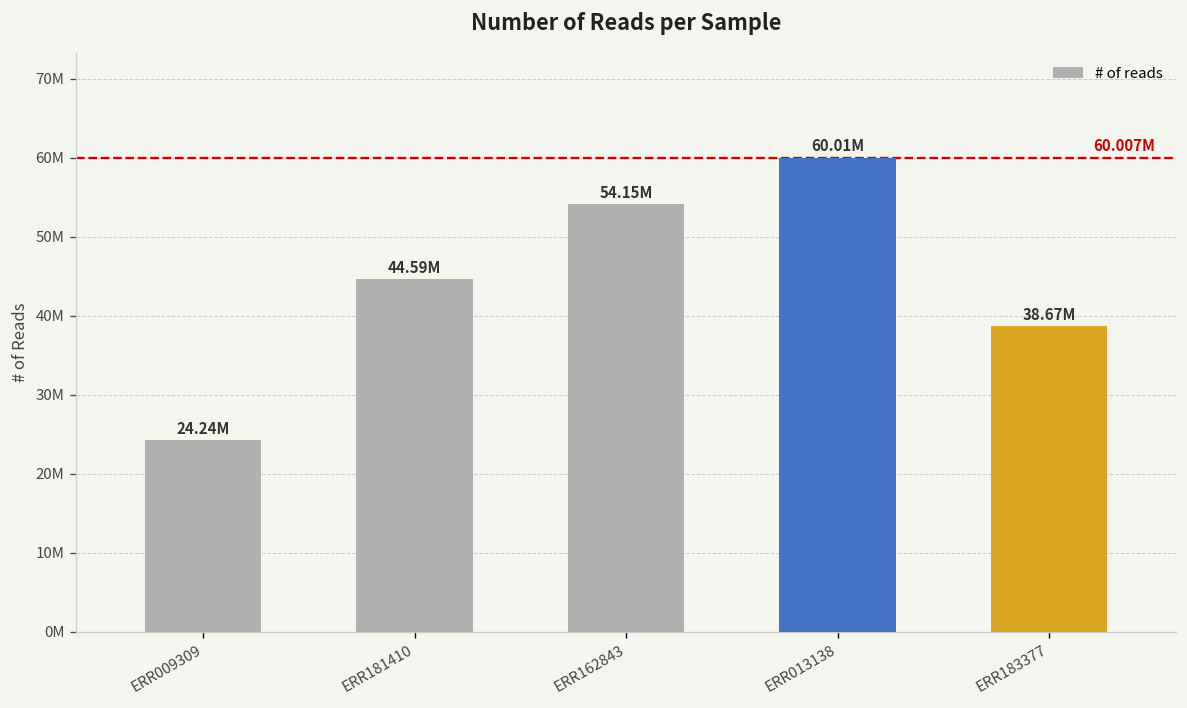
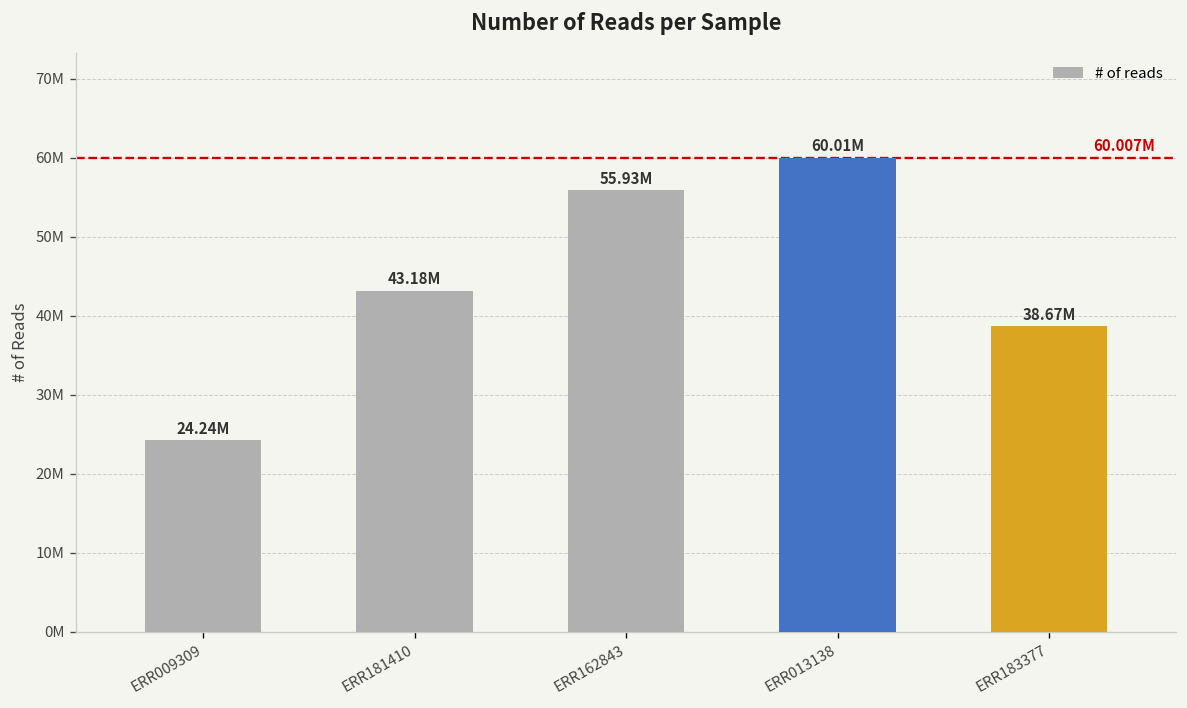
ERR181410: 44.59M -> 43.18M
ERR162843: 54.15M -> 55.93M
